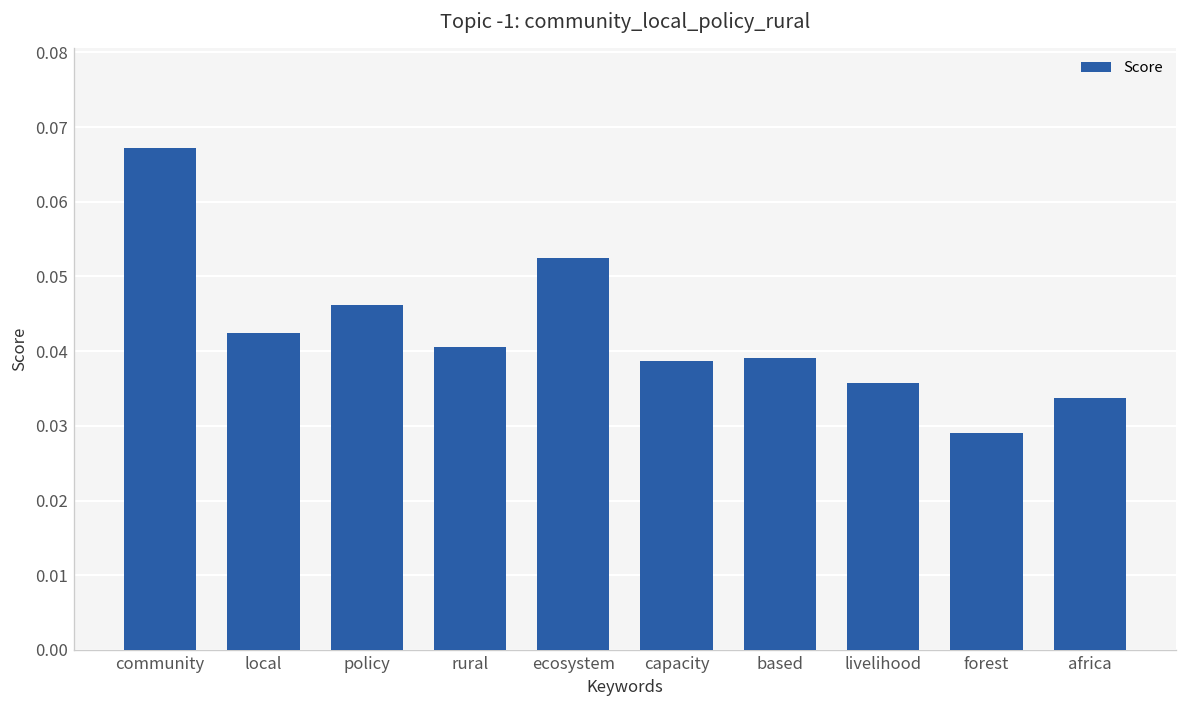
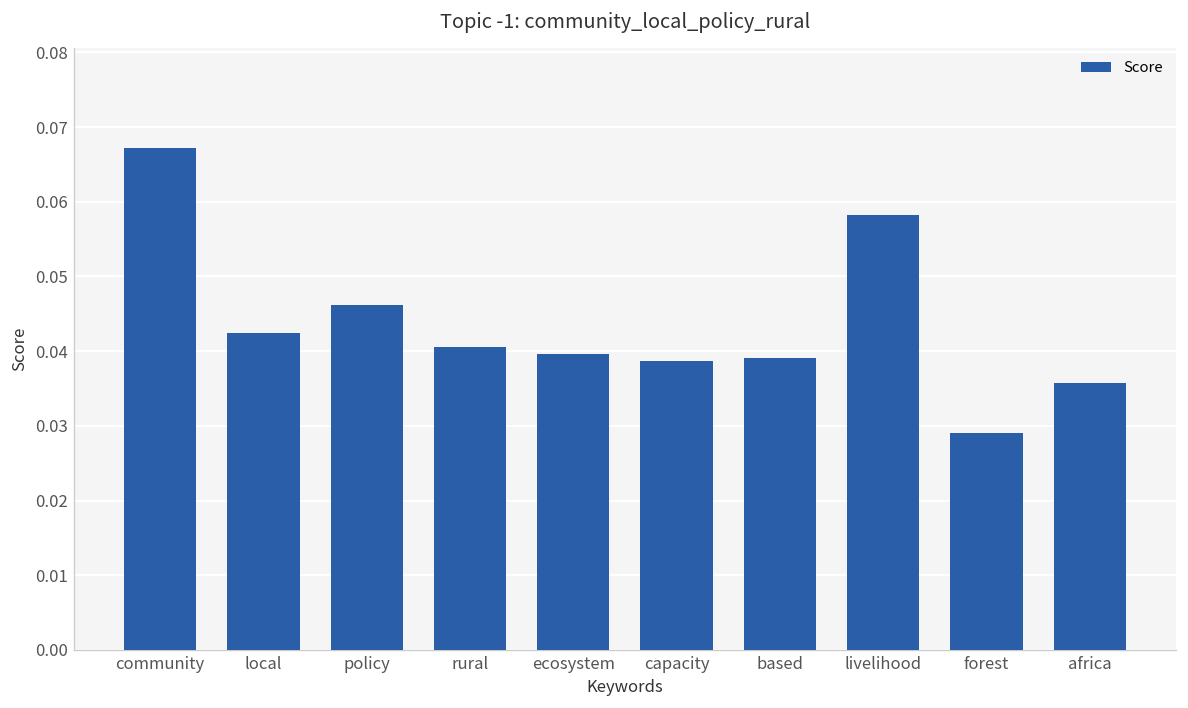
ecosystem: 0.052 -> 0.040
livelihood: 0.036 -> 0.058
africa: 0.034 -> 0.036
